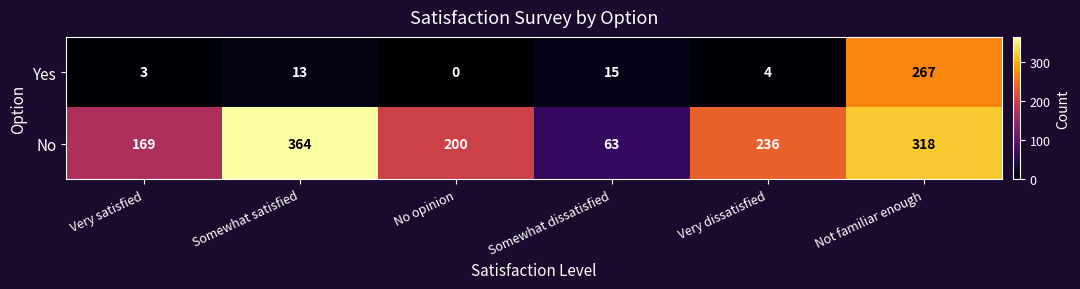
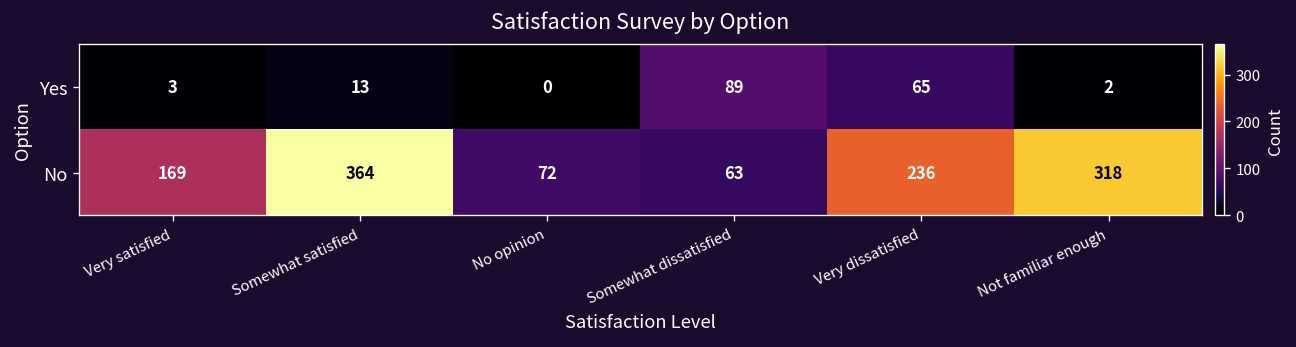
Yes, Somewhat dissatisfied: 15 -> 89
Yes, Very dissatisfied: 4 -> 65
Yes, Not familiar enough: 267 -> 2
No, No opinion: 200 -> 72
